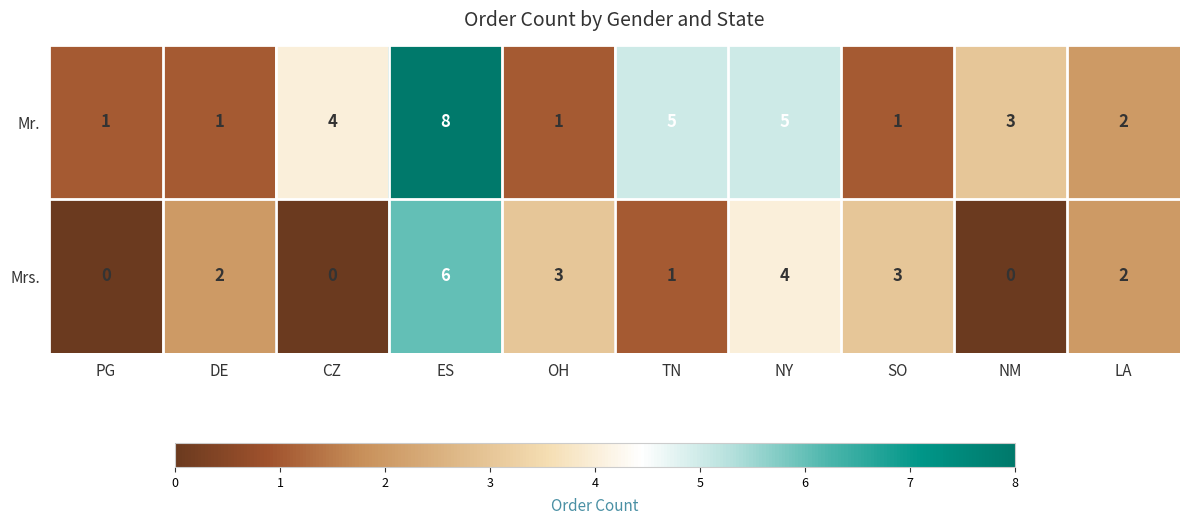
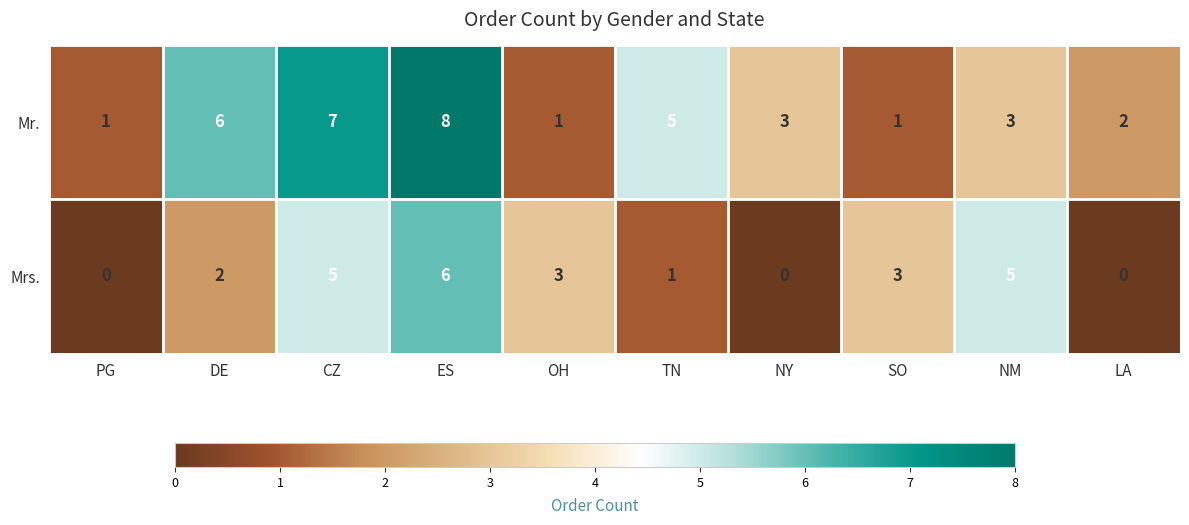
Mr., DE: 1 -> 6
Mr., CZ: 4 -> 7
Mr., NY: 5 -> 3
Mrs., CZ: 0 -> 5
Mrs., NY: 4 -> 0
Mrs., NM: 0 -> 5
Mrs., LA: 2 -> 0
